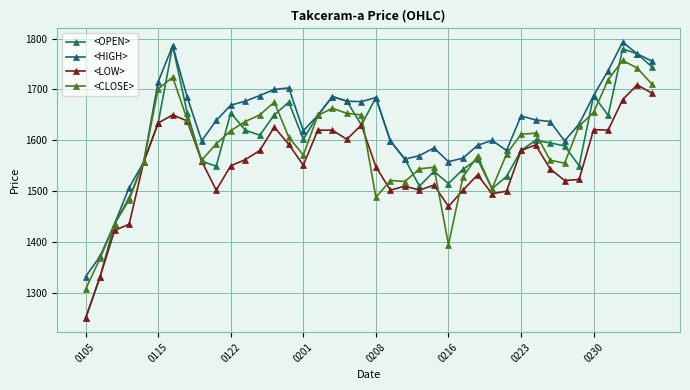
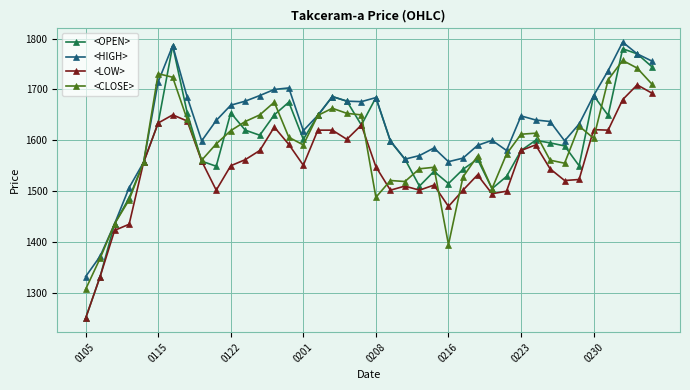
<CLOSE>, 0115: 1700 -> 1730
<CLOSE>, 0201: 1570 -> 1590
<CLOSE>, 0230: 1660 -> 1600
